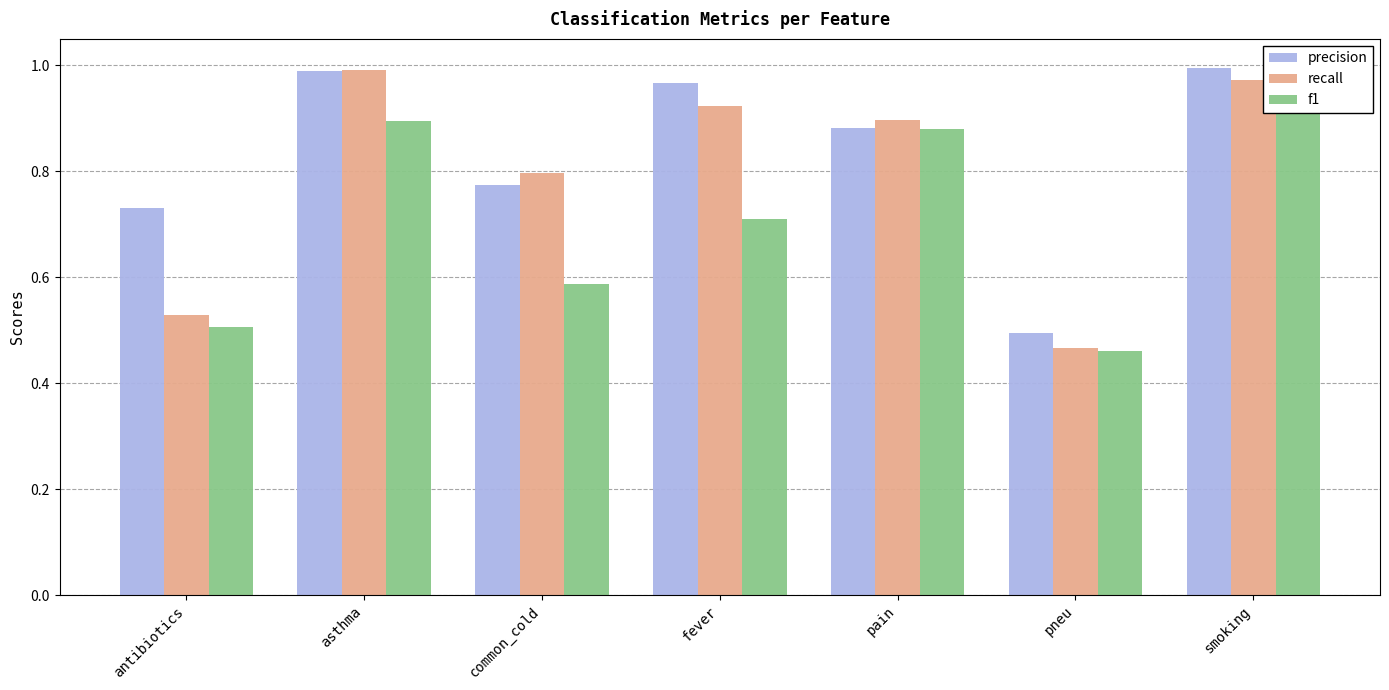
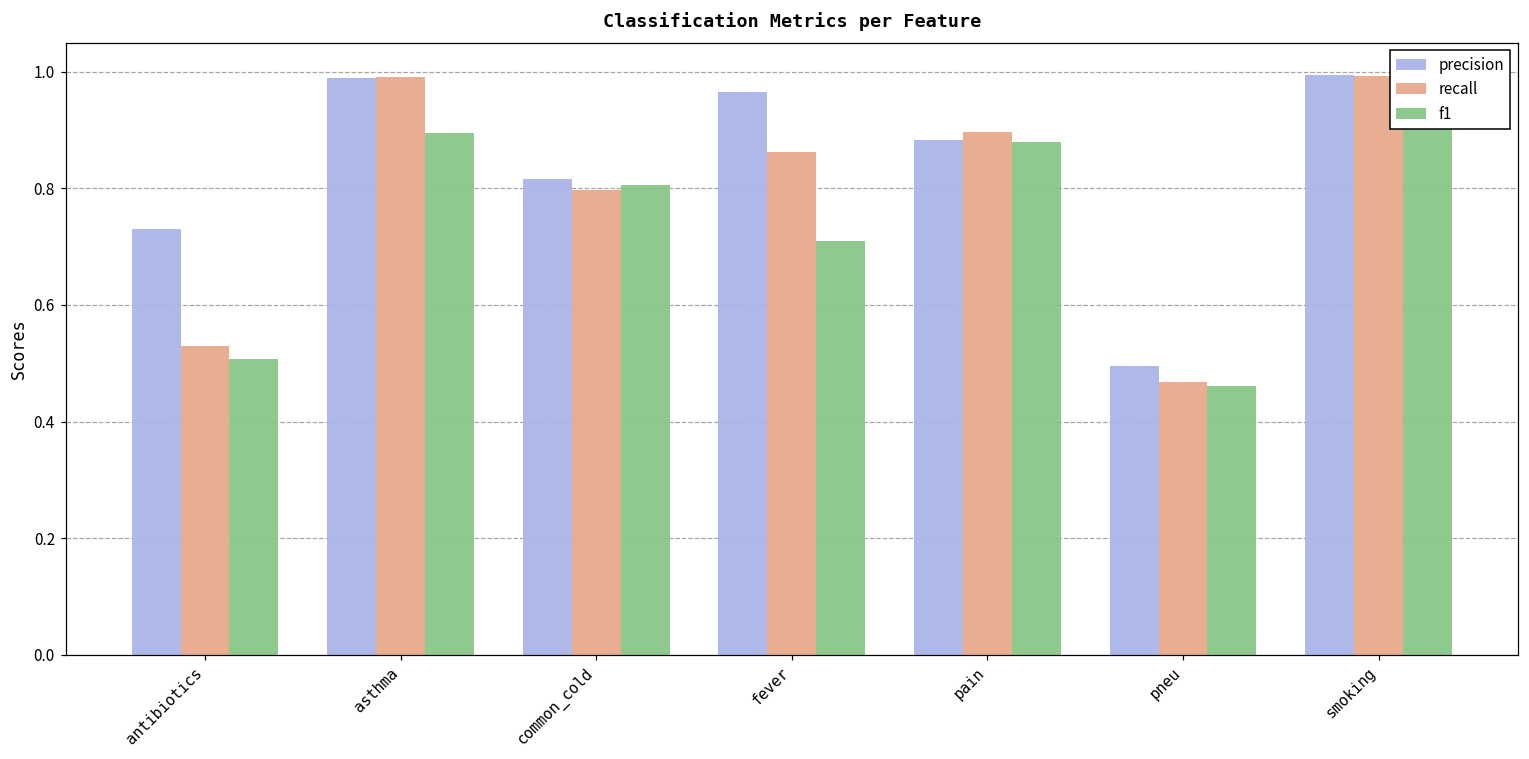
precision, common_cold: 0.77 -> 0.82
f1, common_cold: 0.59 -> 0.81
recall, fever: 0.92 -> 0.86
recall, smoking: 0.97 -> 0.99
